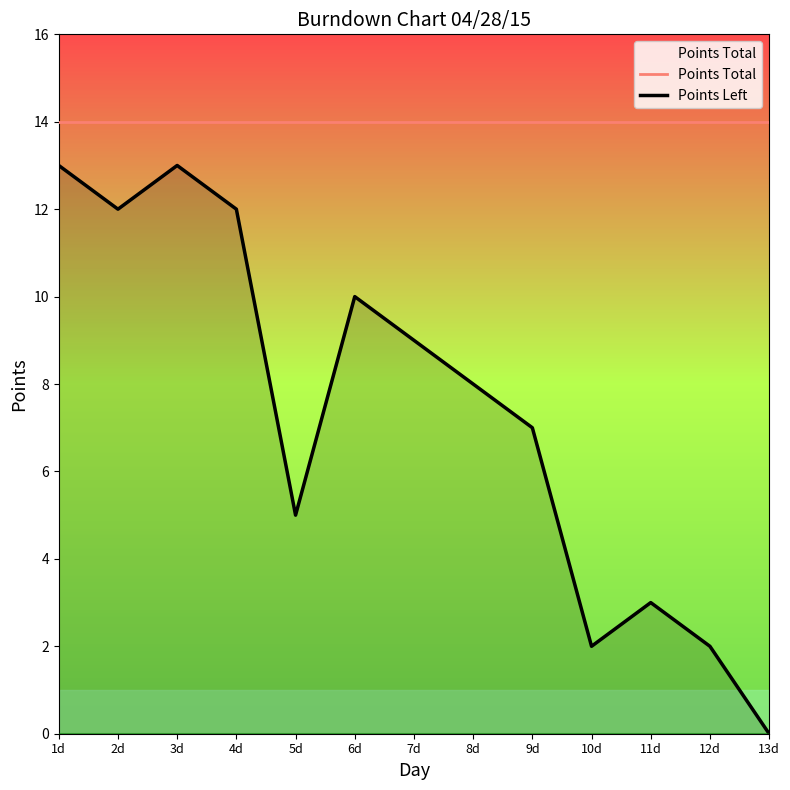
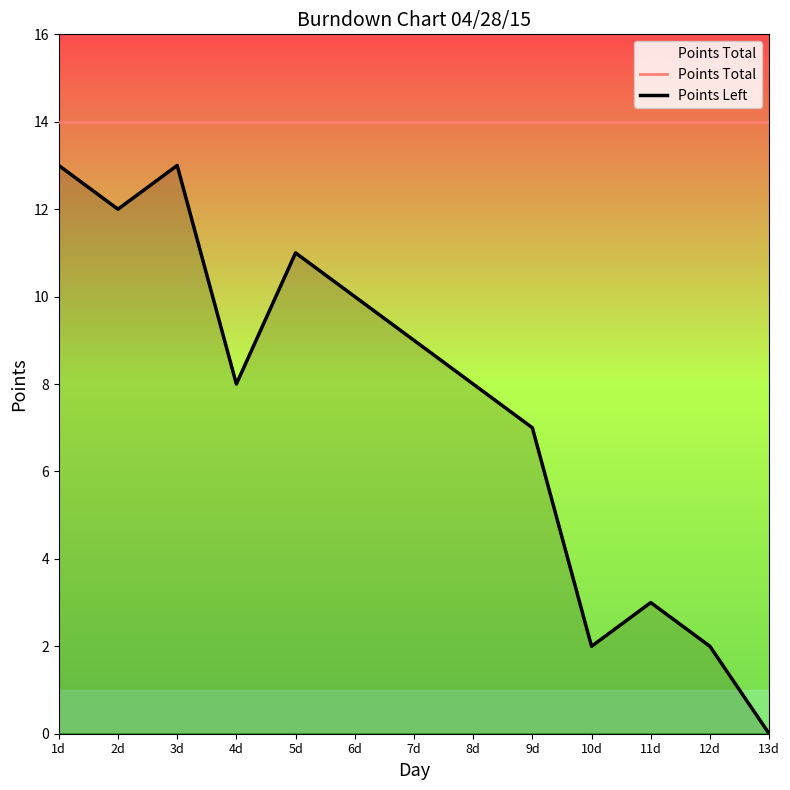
Points Left, 4d: 12 -> 8
Points Left, 5d: 5 -> 11
